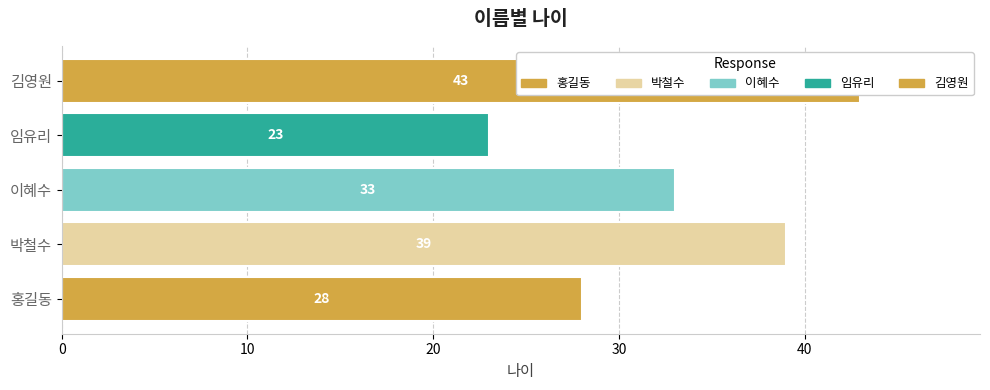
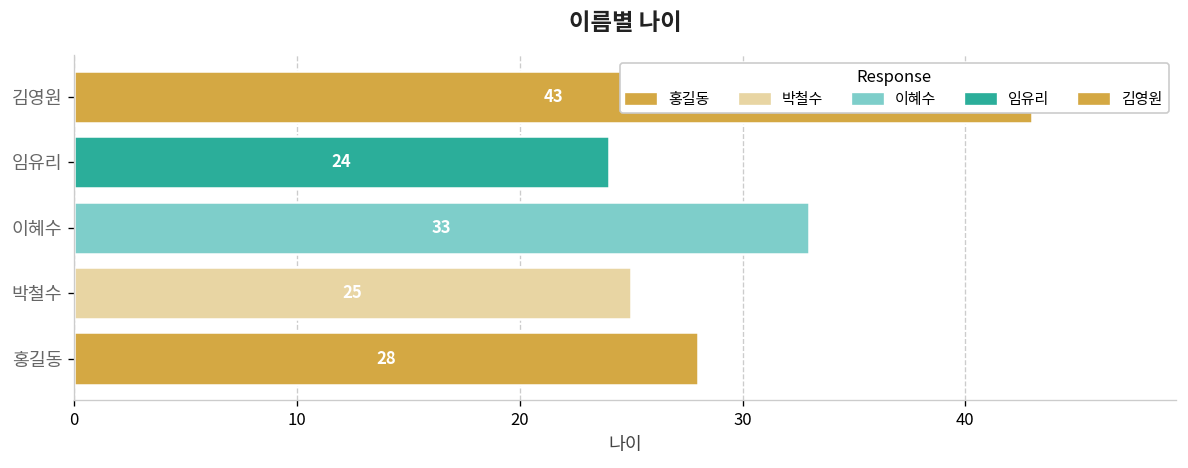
임유리: 23 -> 24
박철수: 39 -> 25
